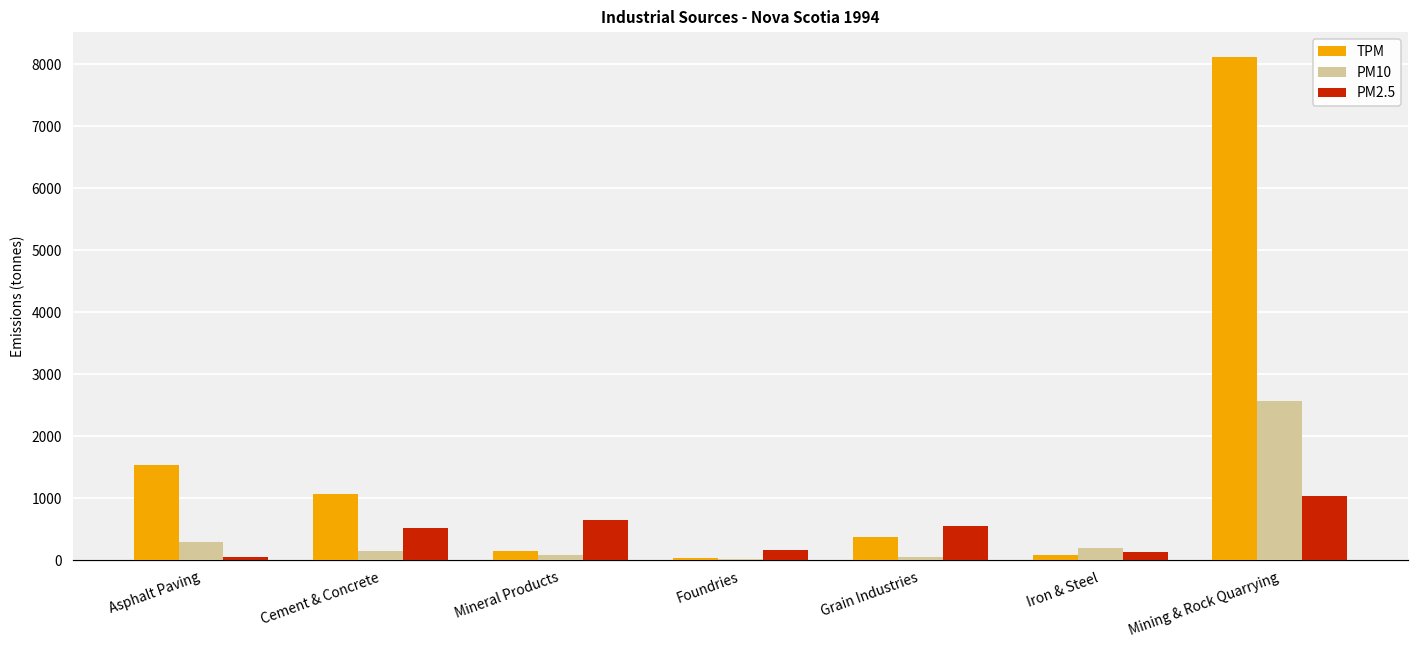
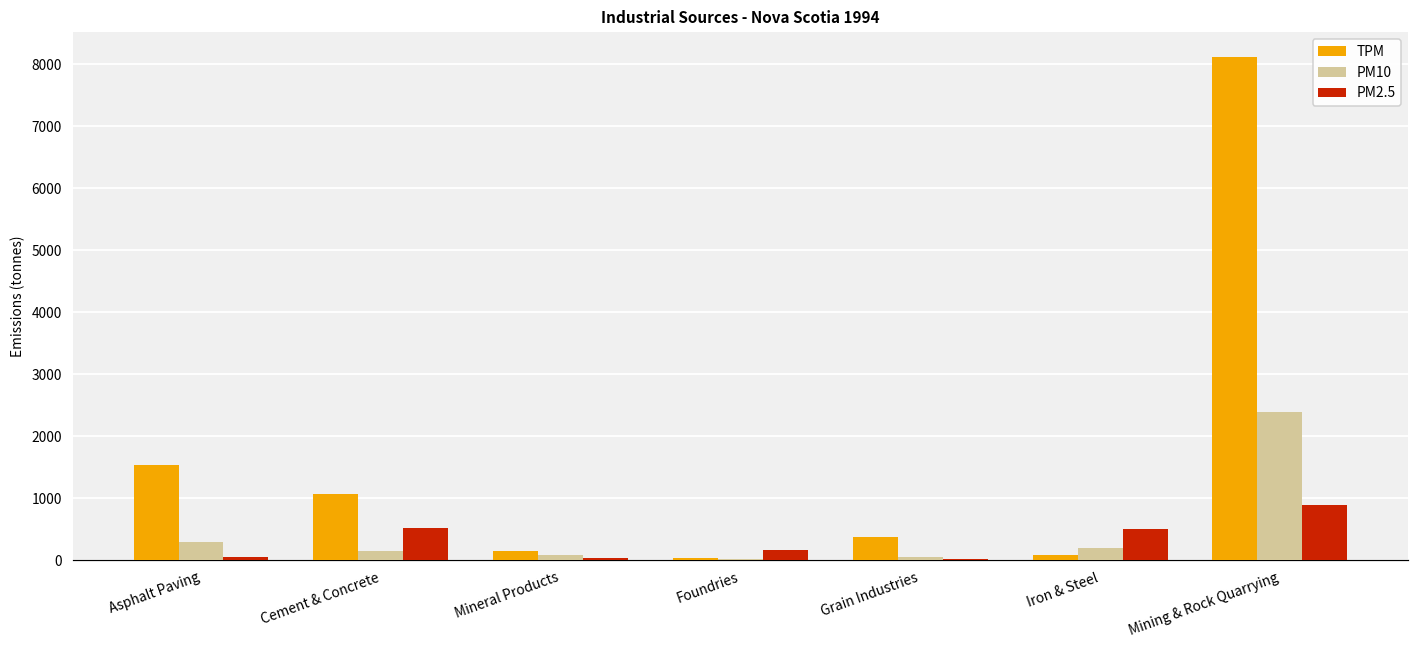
PM2.5, Mineral Products: 600 -> 0
PM2.5, Grain Industries: 500 -> 0
PM2.5, Iron & Steel: 100 -> 500
PM10, Mining & Rock Quarrying: 2600 -> 2400
PM2.5, Mining & Rock Quarrying: 1000 -> 900
